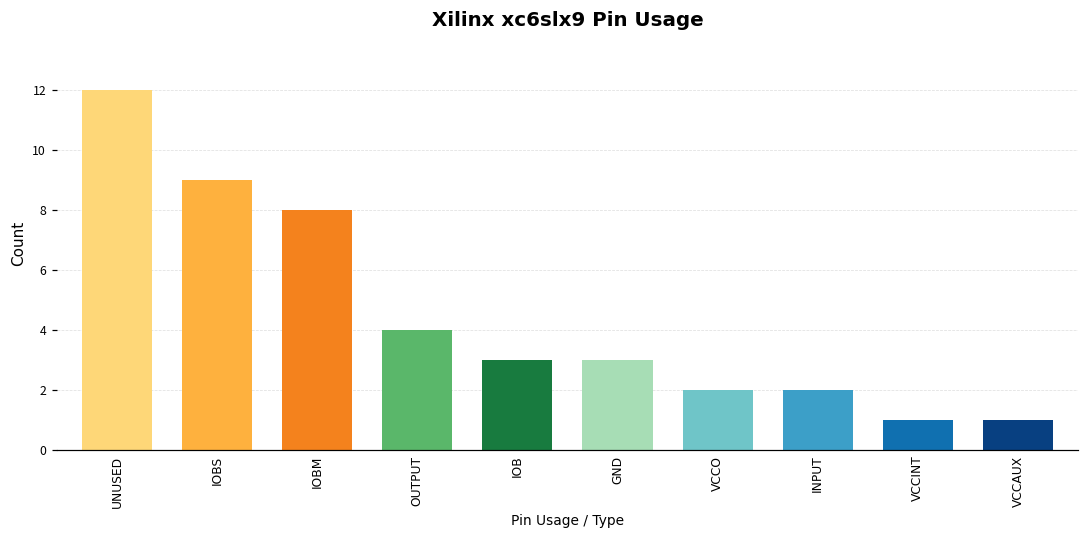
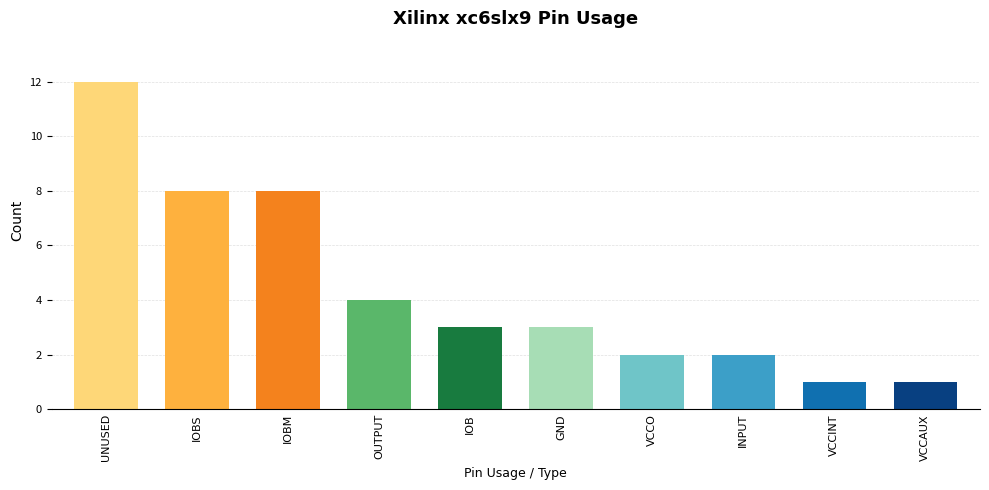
IOBS: 9 -> 8
